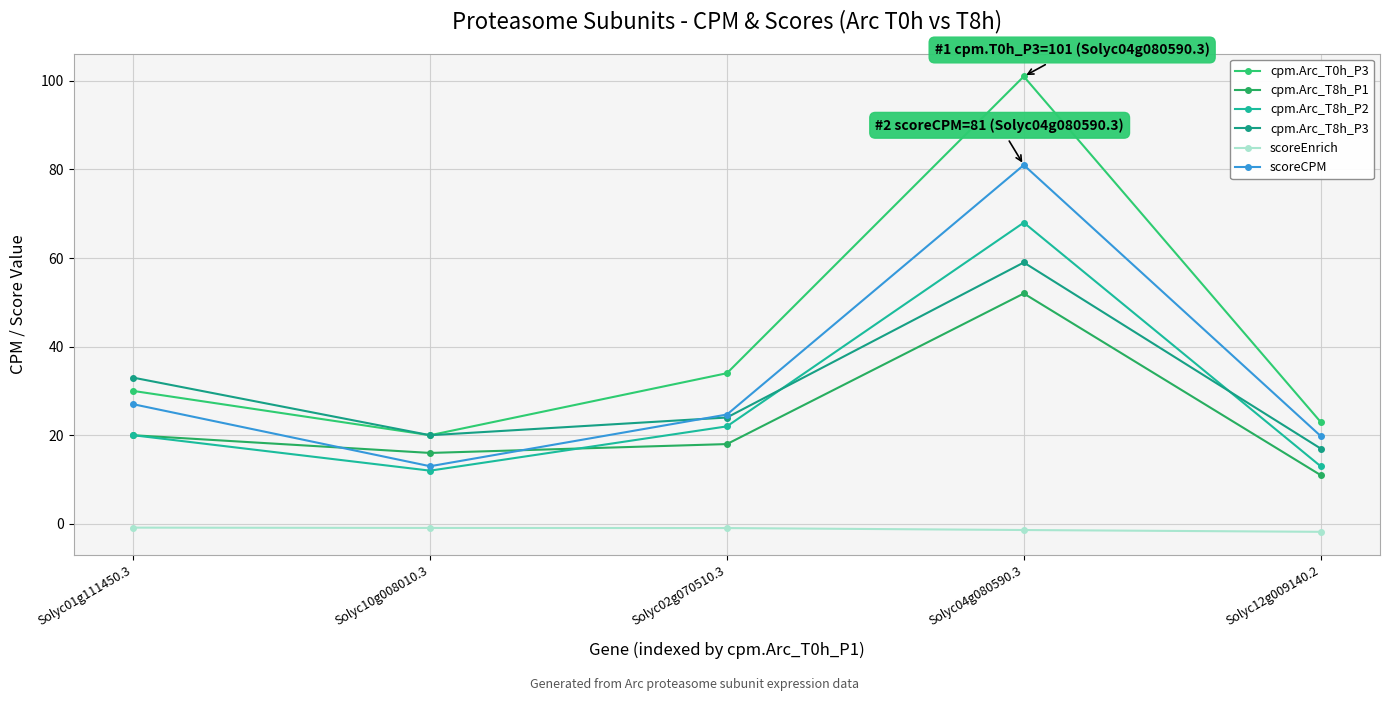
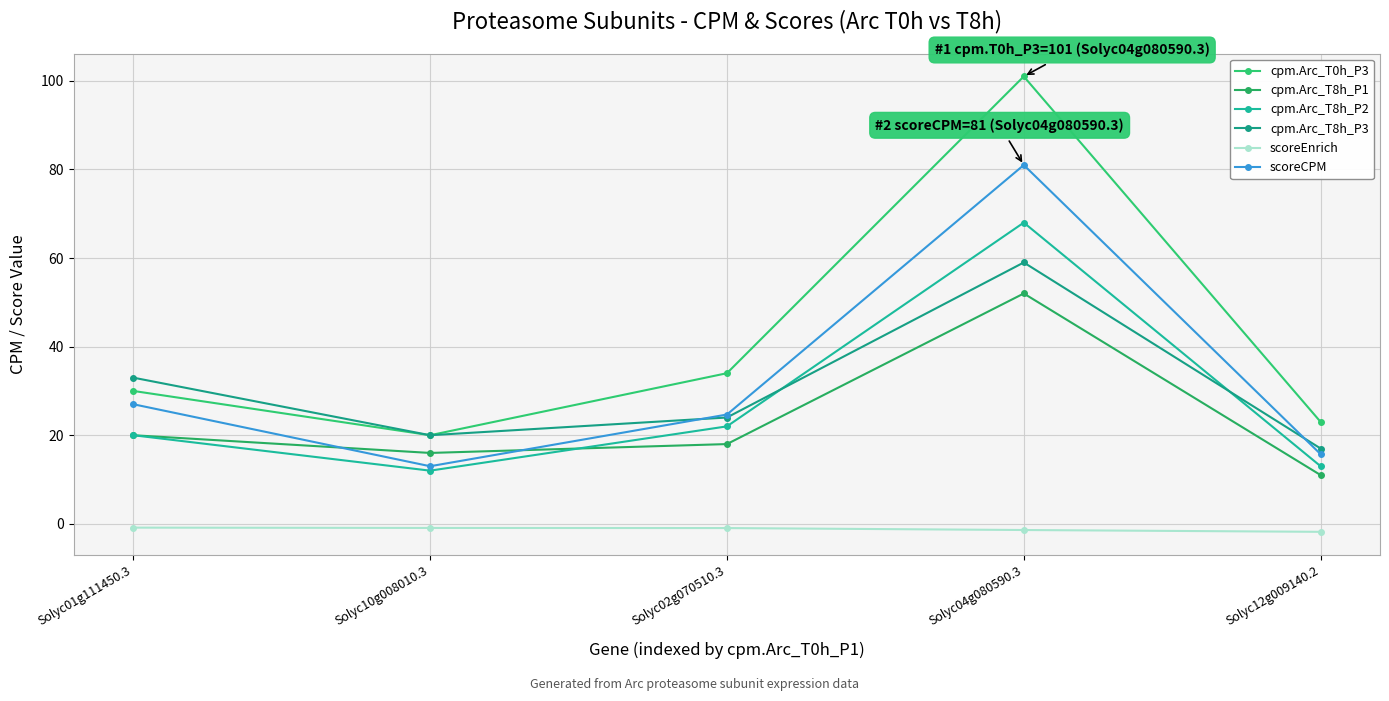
scoreCPM, Solyc12g009140.2: 20 -> 16
